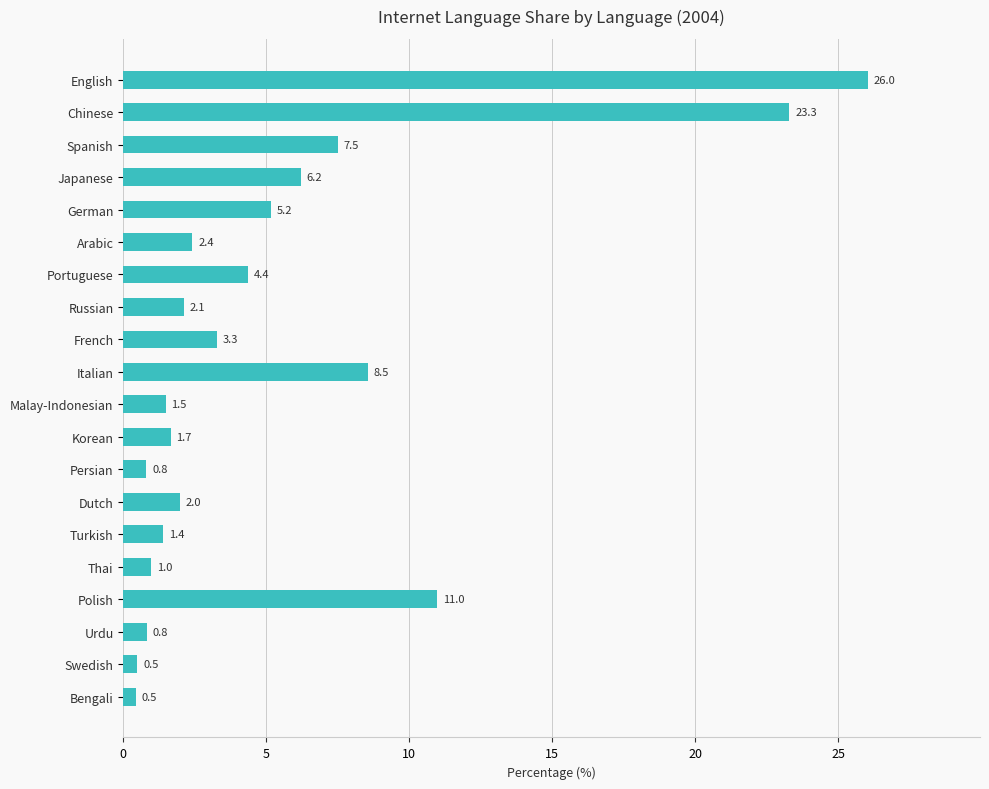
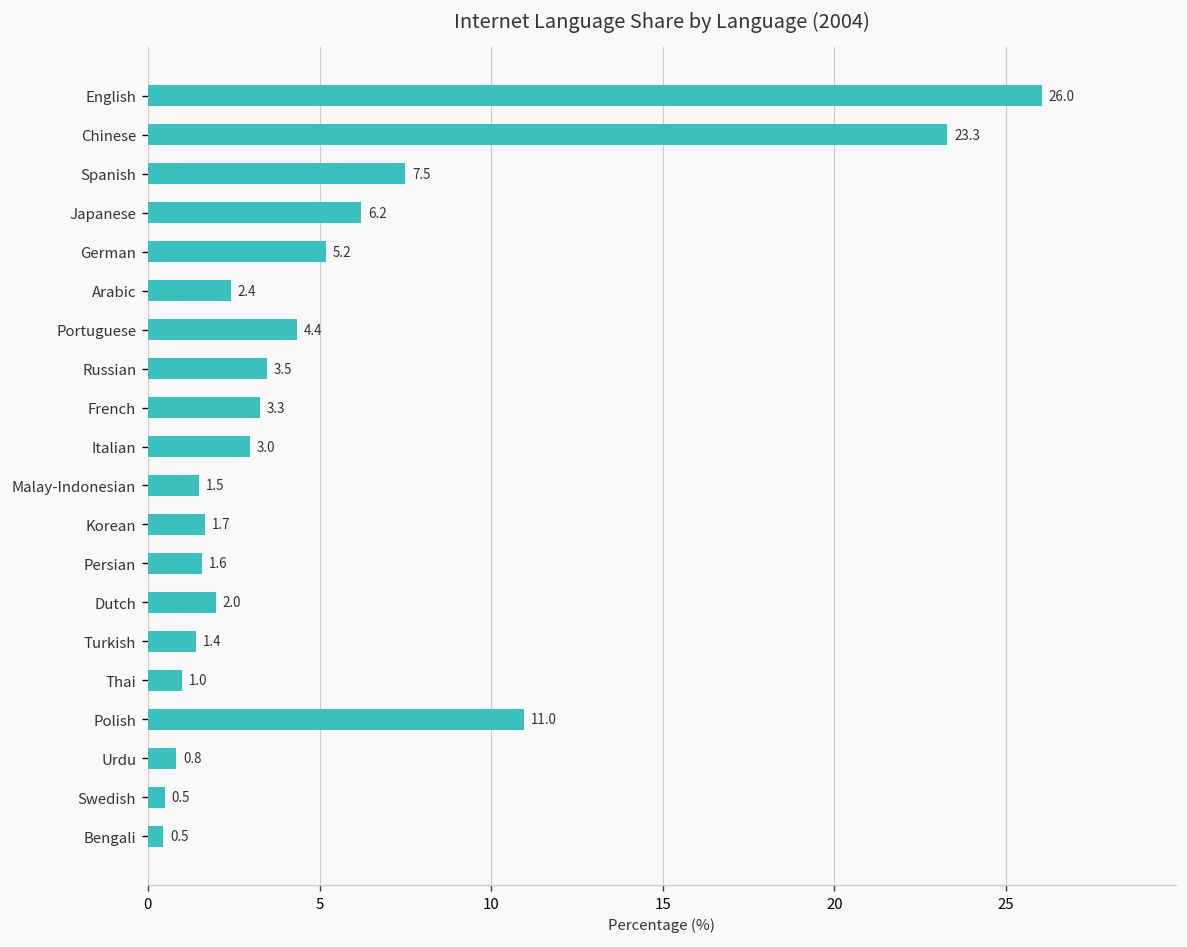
Russian: 2.1 -> 3.5
Italian: 8.5 -> 3.0
Persian: 0.8 -> 1.6
